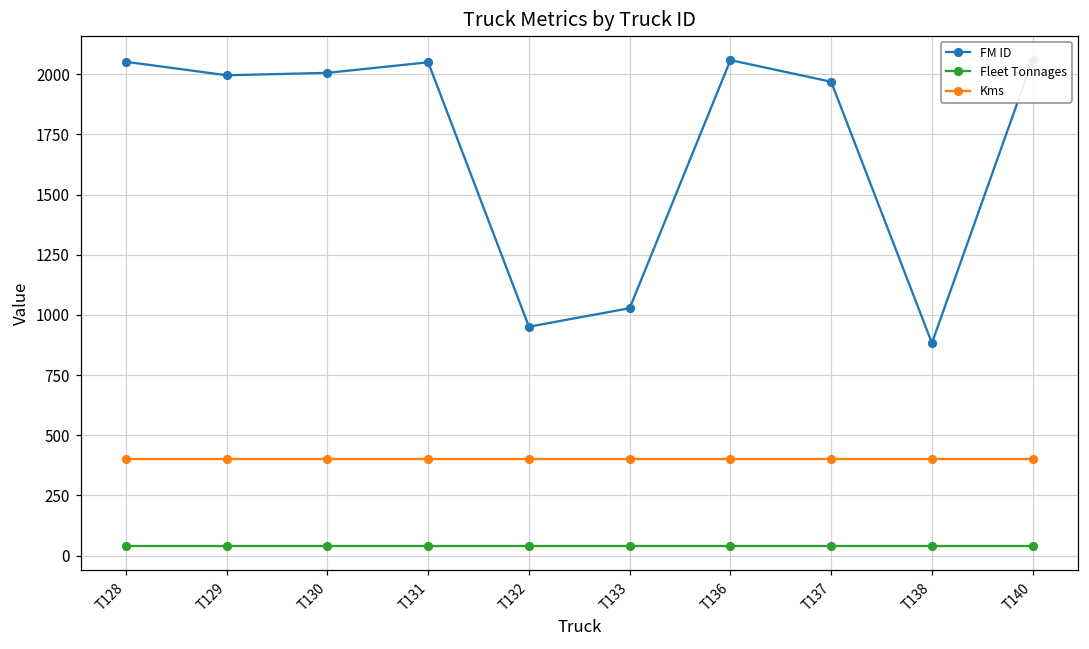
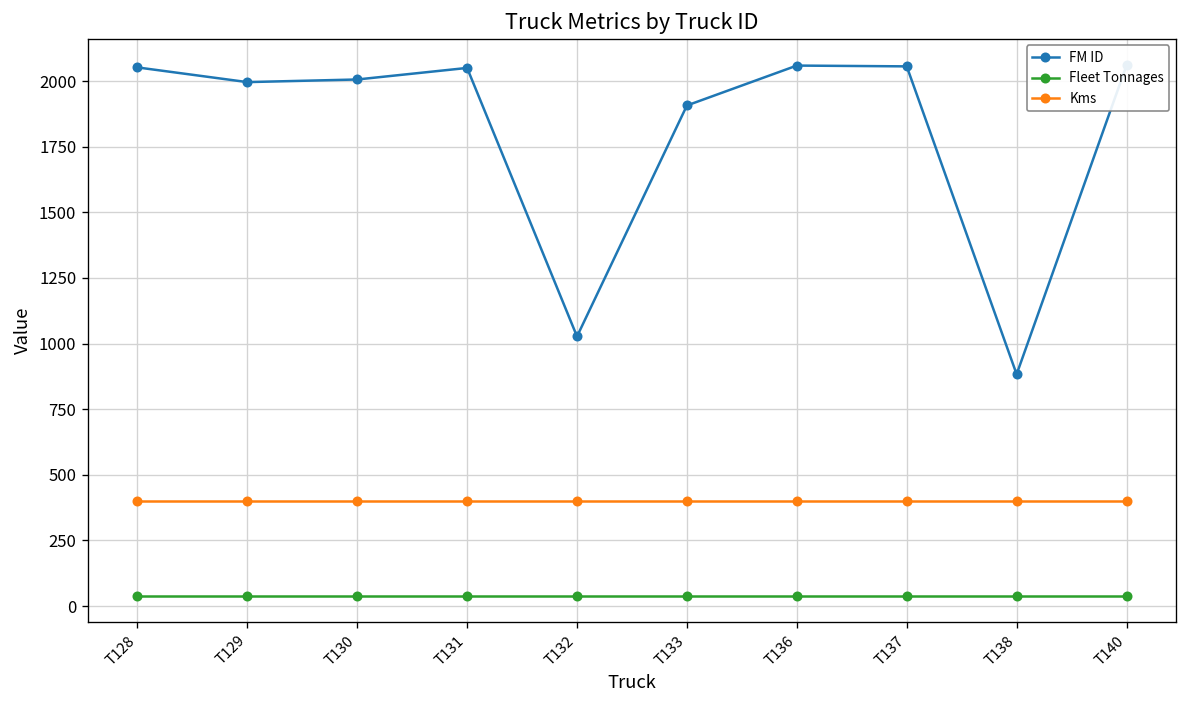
FM ID, T132: 950 -> 1030
FM ID, T133: 1030 -> 1910
FM ID, T137: 1970 -> 2060
